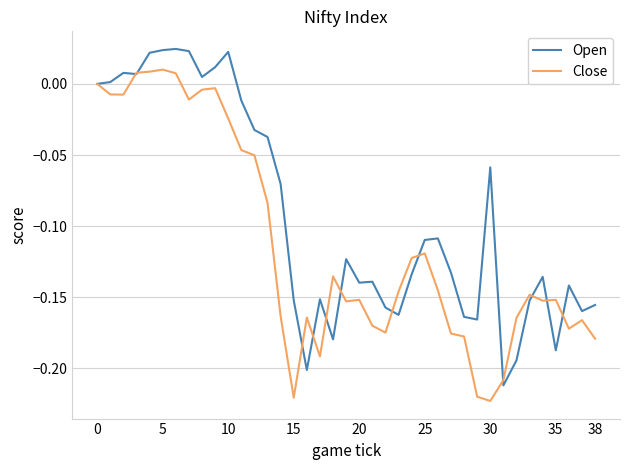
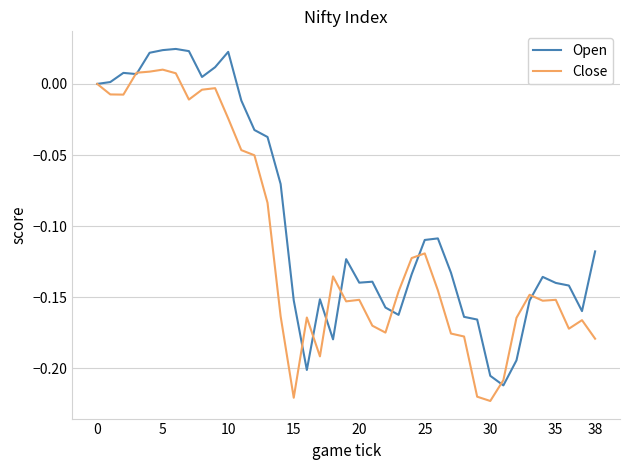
Open, 30: -0.059 -> -0.205
Open, 35: -0.187 -> -0.140
Open, 38: -0.155 -> -0.118
